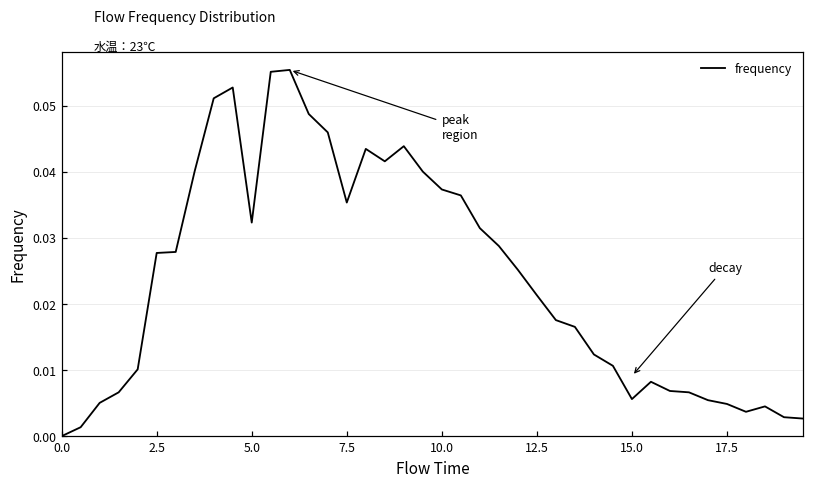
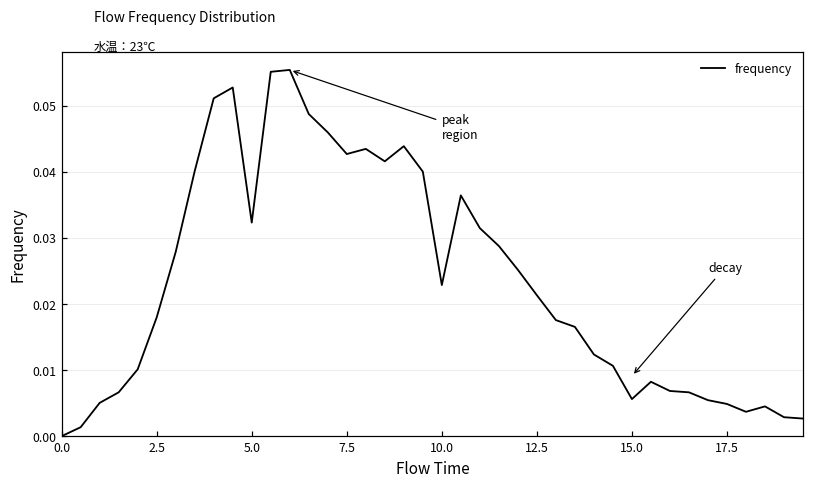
2.5: 0.028 -> 0.018
7.5: 0.035 -> 0.043
10.0: 0.037 -> 0.023
